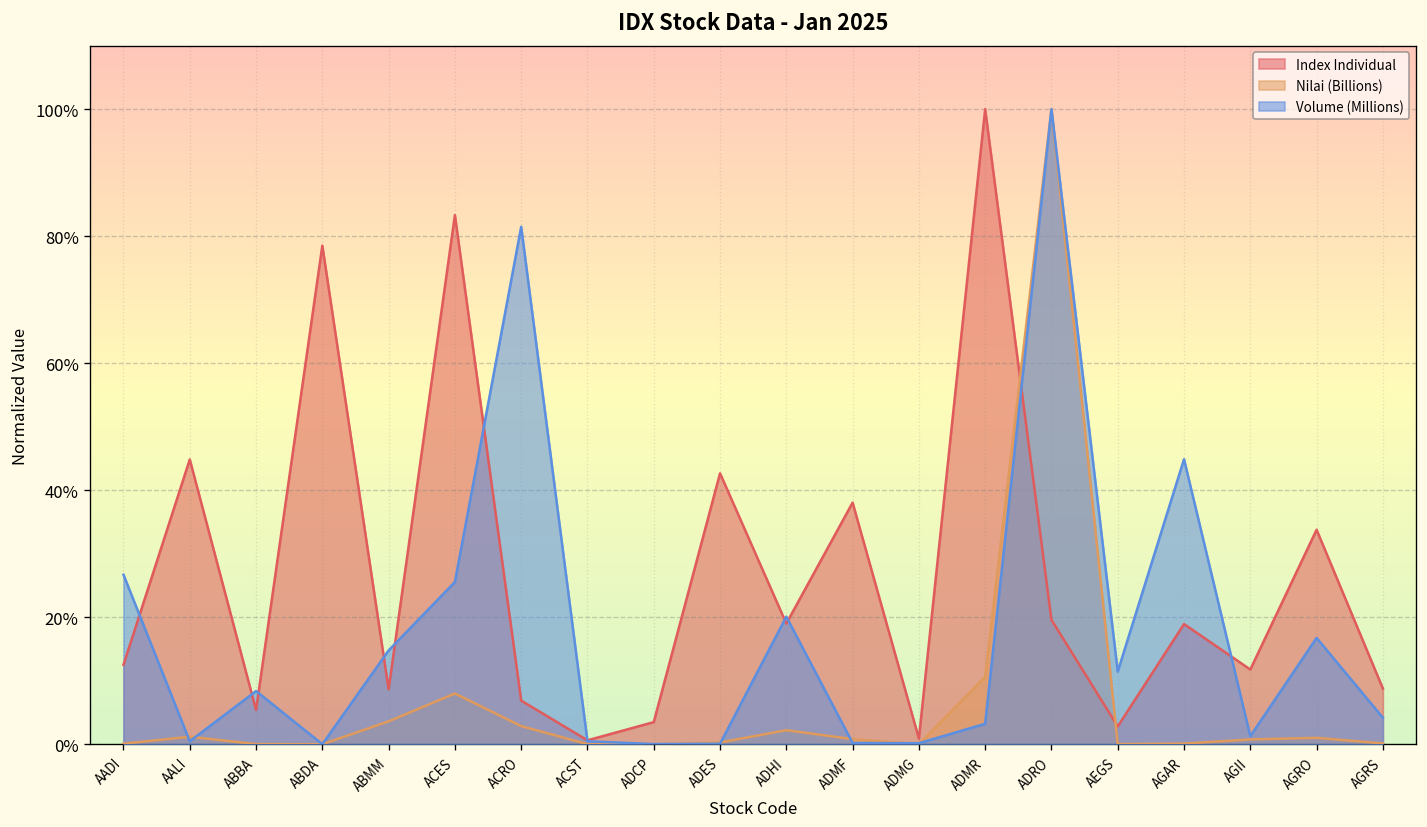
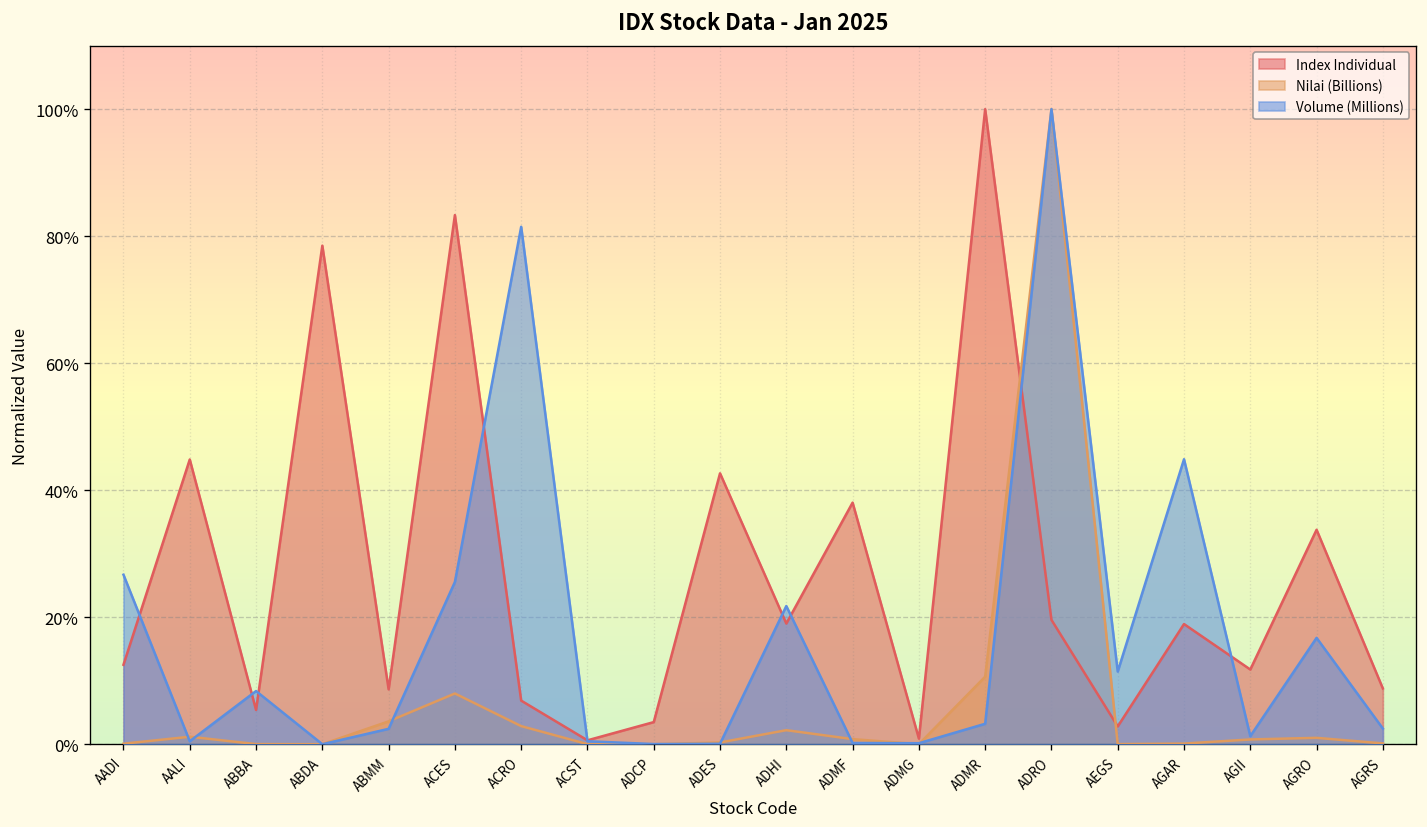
Volume (Millions), ABMM: 15% -> 2%
Volume (Millions), ADHI: 20% -> 22%
Volume (Millions), AGRS: 4% -> 2%
